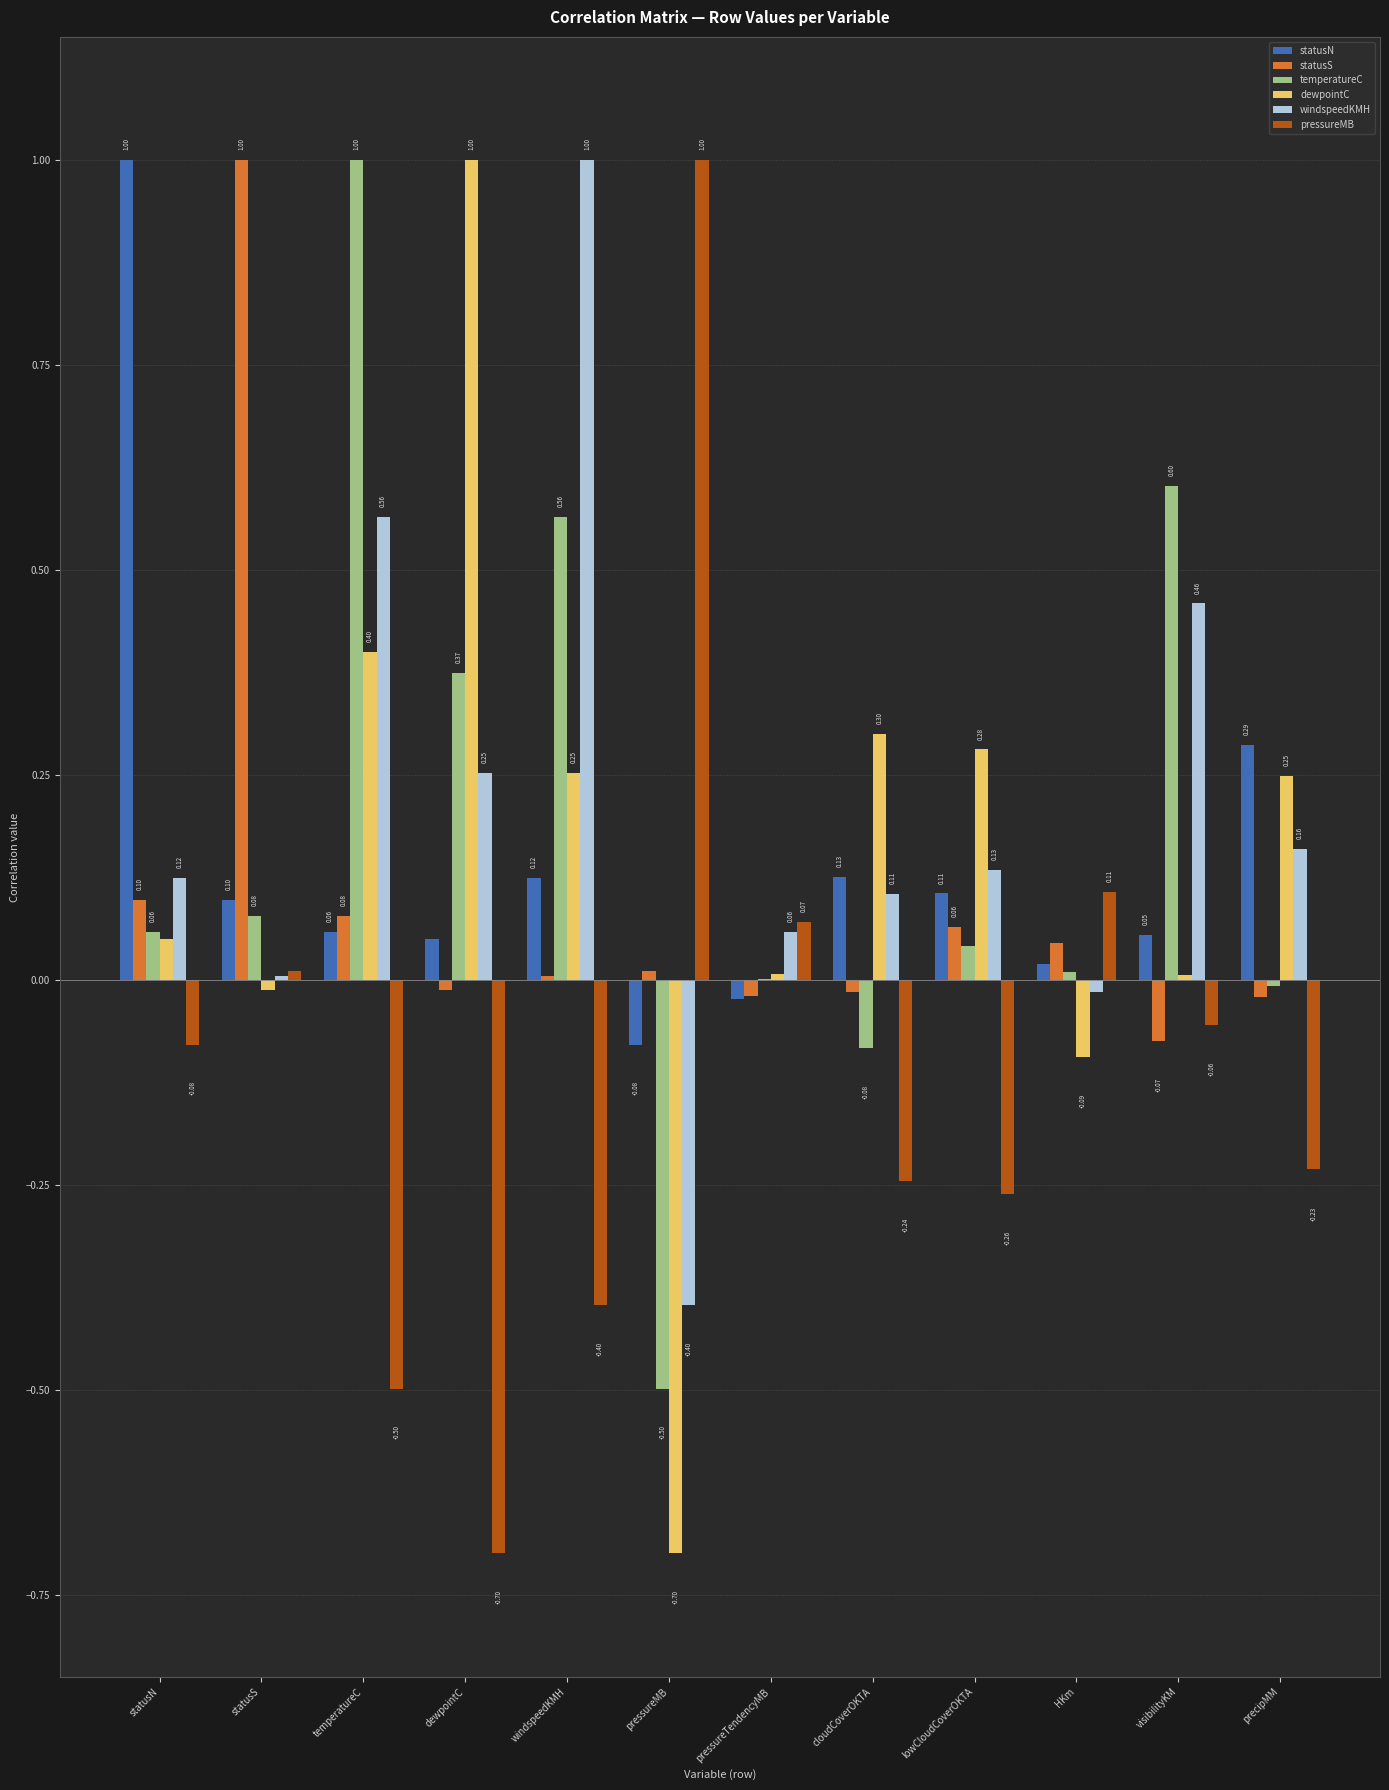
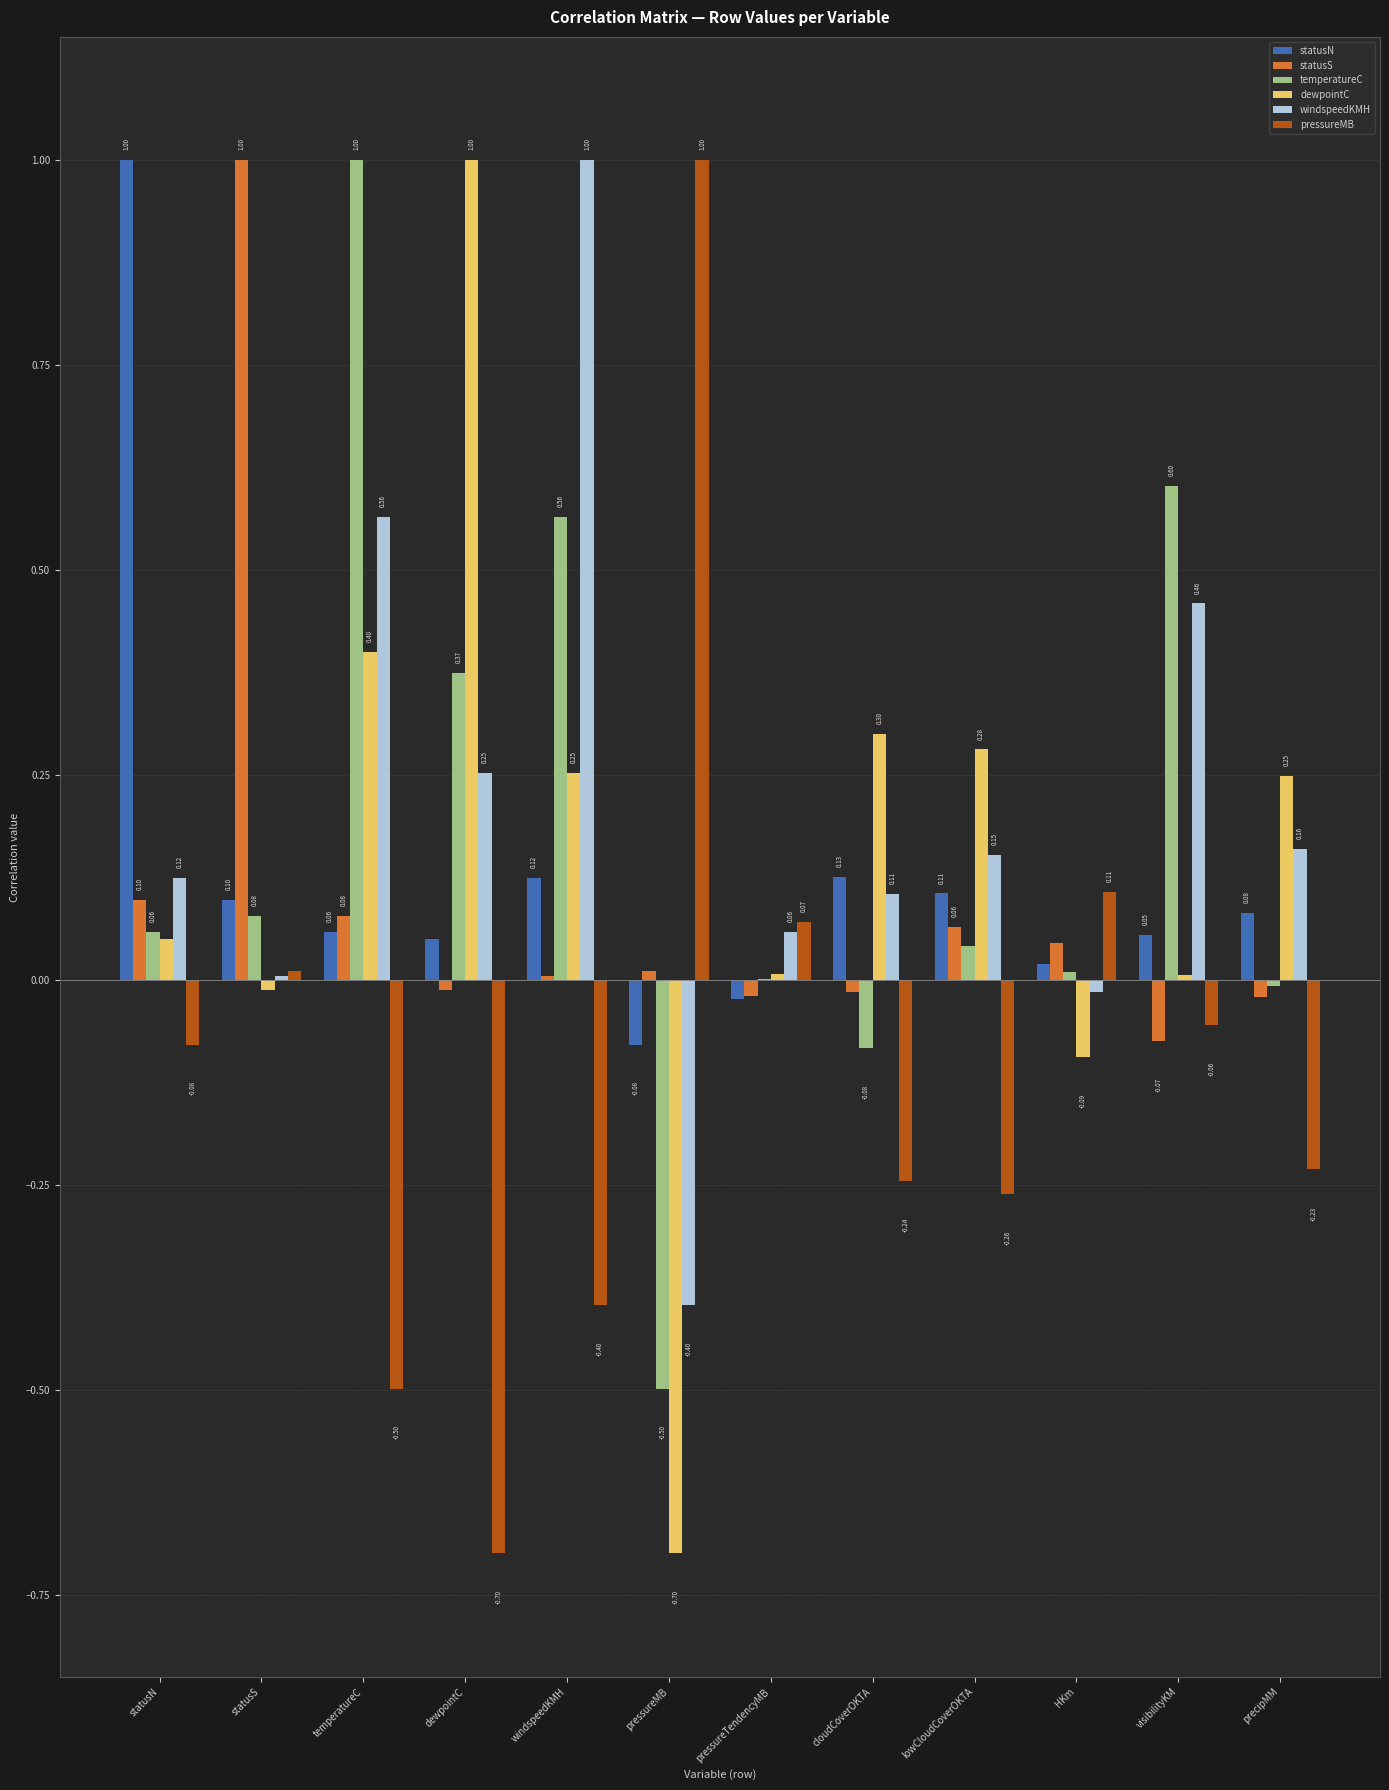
windspeedKMH, lowCloudCoverOKTA: 0.13 -> 0.15
statusN, precipMM: 0.29 -> 0.08
